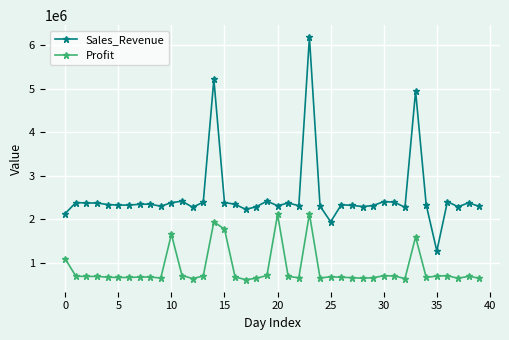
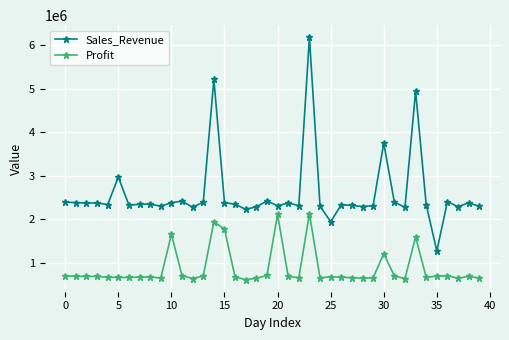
Sales_Revenue, 0: 2100000 -> 2400000
Profit, 0: 1100000 -> 700000
Sales_Revenue, 5: 2300000 -> 3000000
Sales_Revenue, 30: 2400000 -> 3700000
Profit, 30: 700000 -> 1200000
